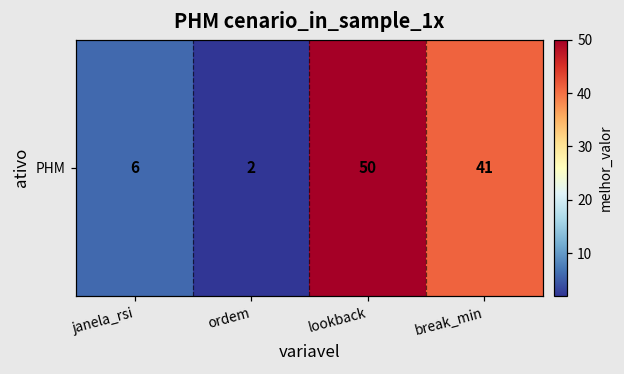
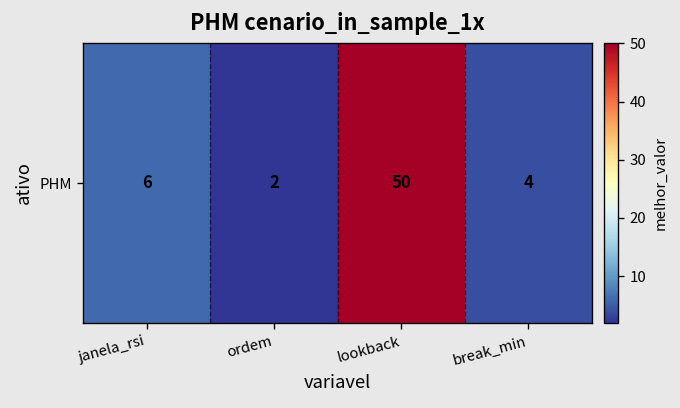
PHM, break_min: 41 -> 4
